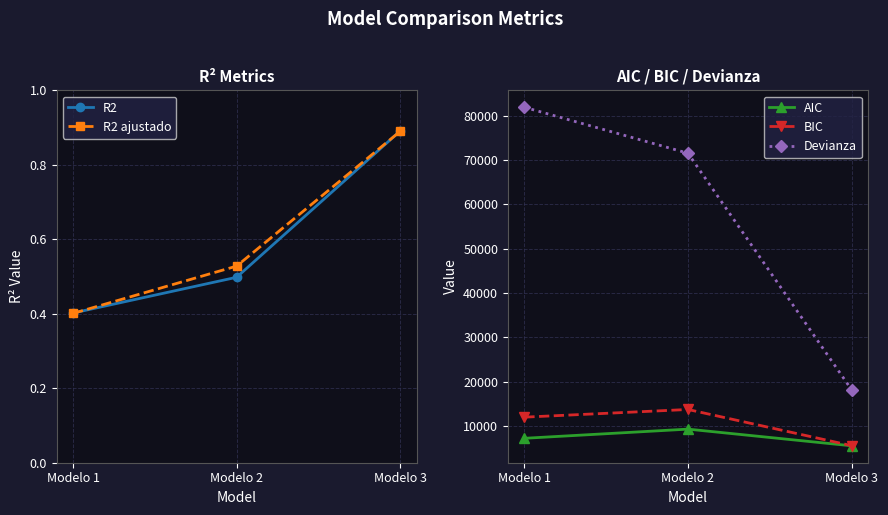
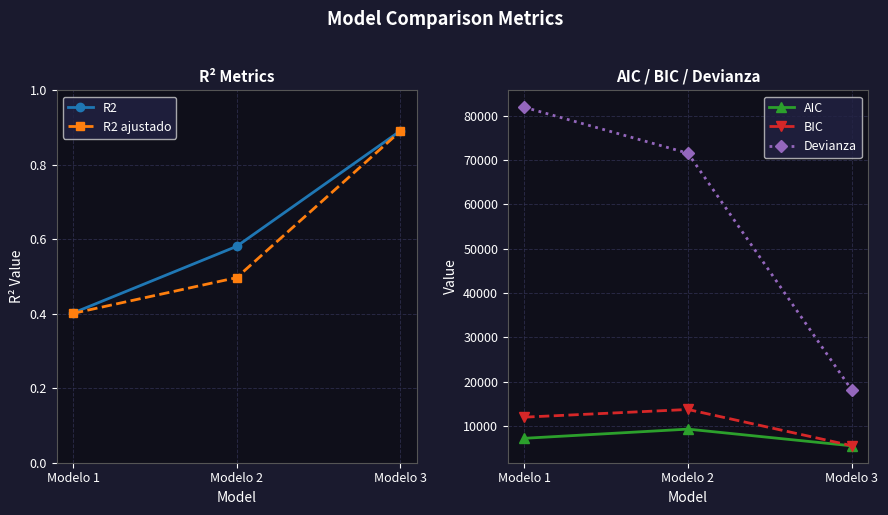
R² Metrics, R2, Modelo 2: 0.50 -> 0.58
R² Metrics, R2 ajustado, Modelo 2: 0.53 -> 0.50
